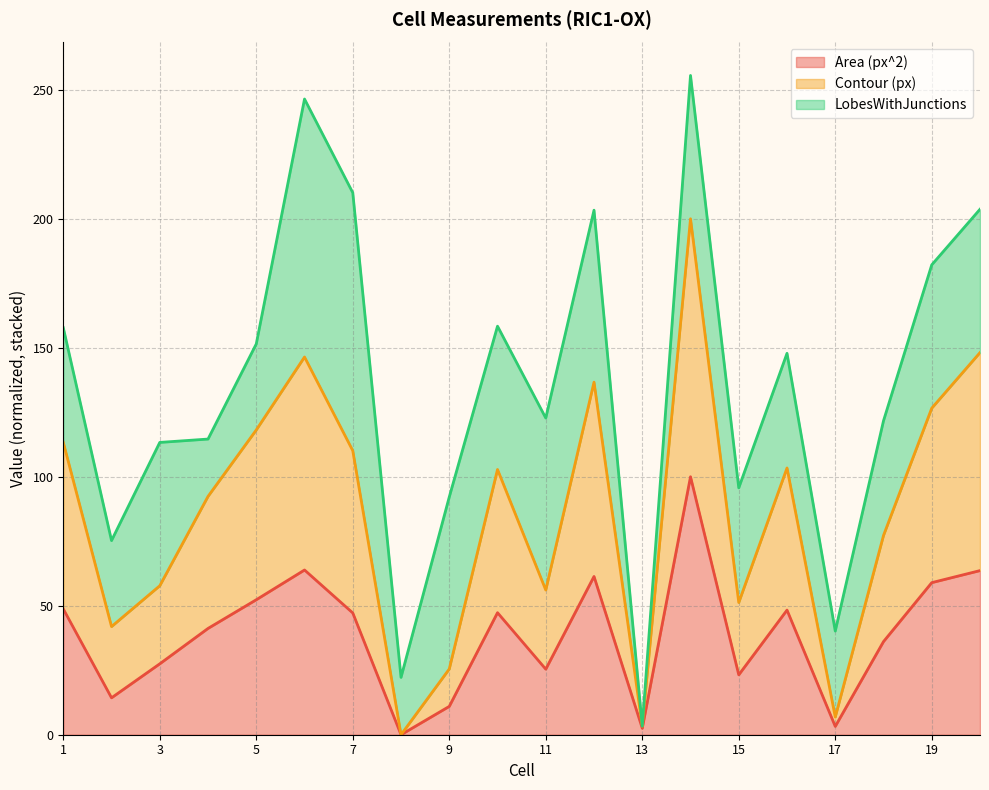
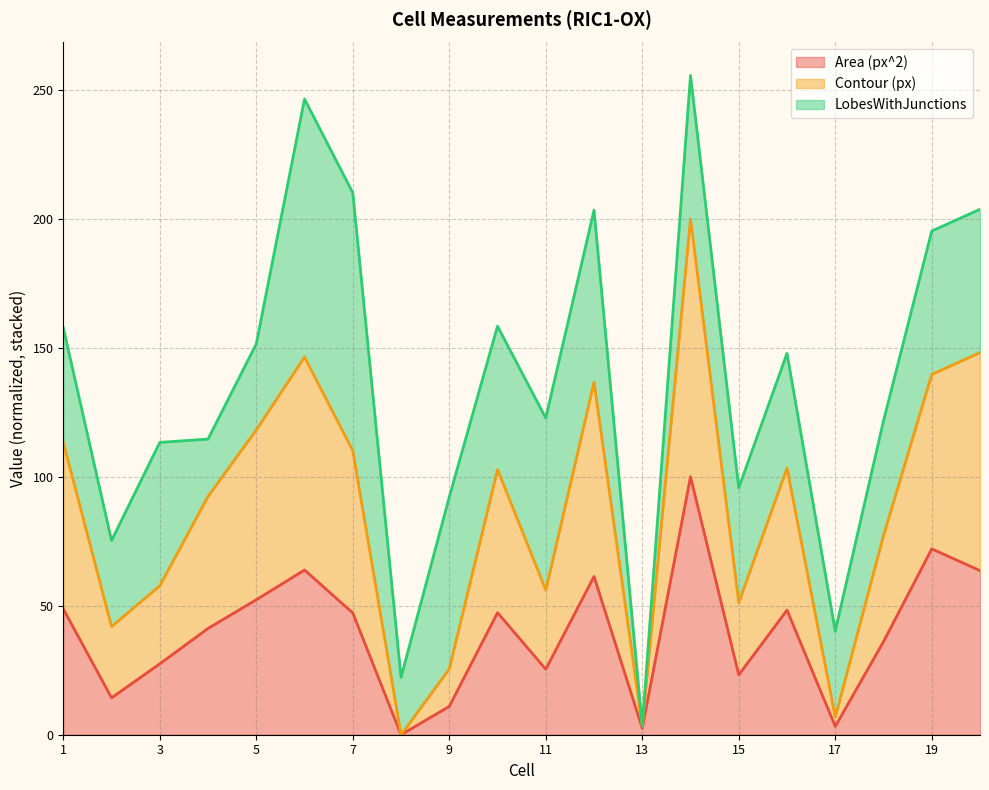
Area (px^2), 19: 59 -> 72
